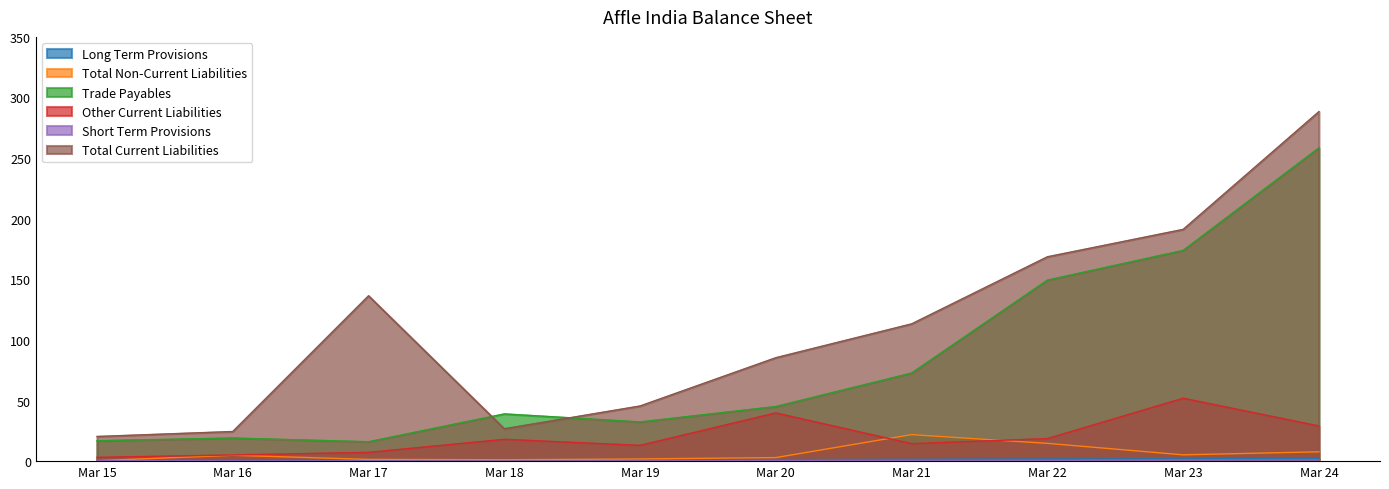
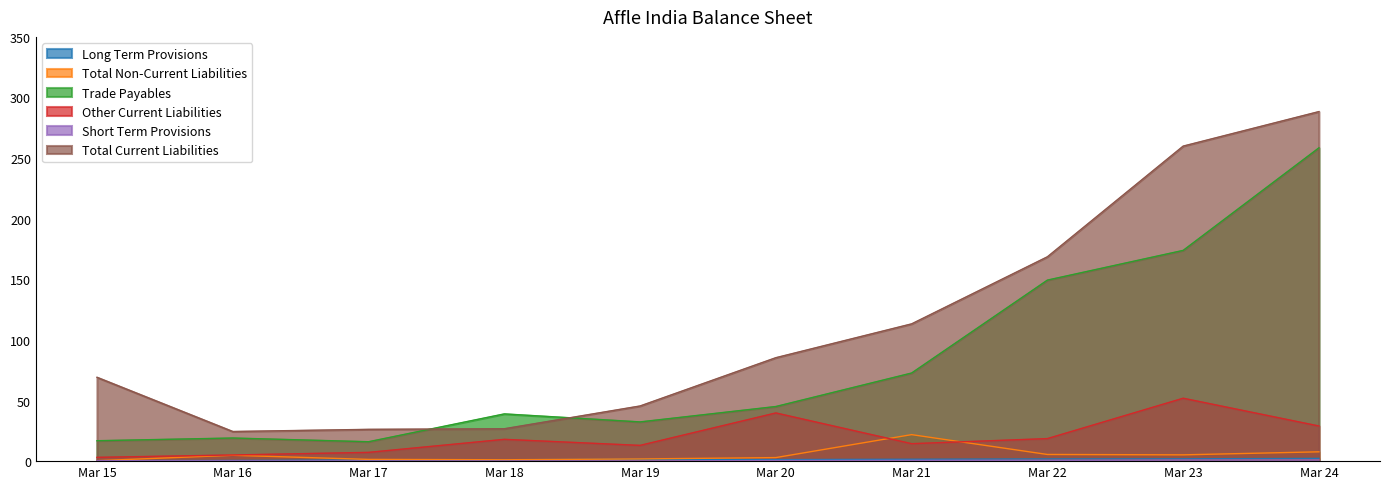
Total Current Liabilities, Mar 15: 20 -> 69
Total Current Liabilities, Mar 17: 136 -> 26
Total Non-Current Liabilities, Mar 22: 15 -> 6
Total Current Liabilities, Mar 23: 191 -> 260
